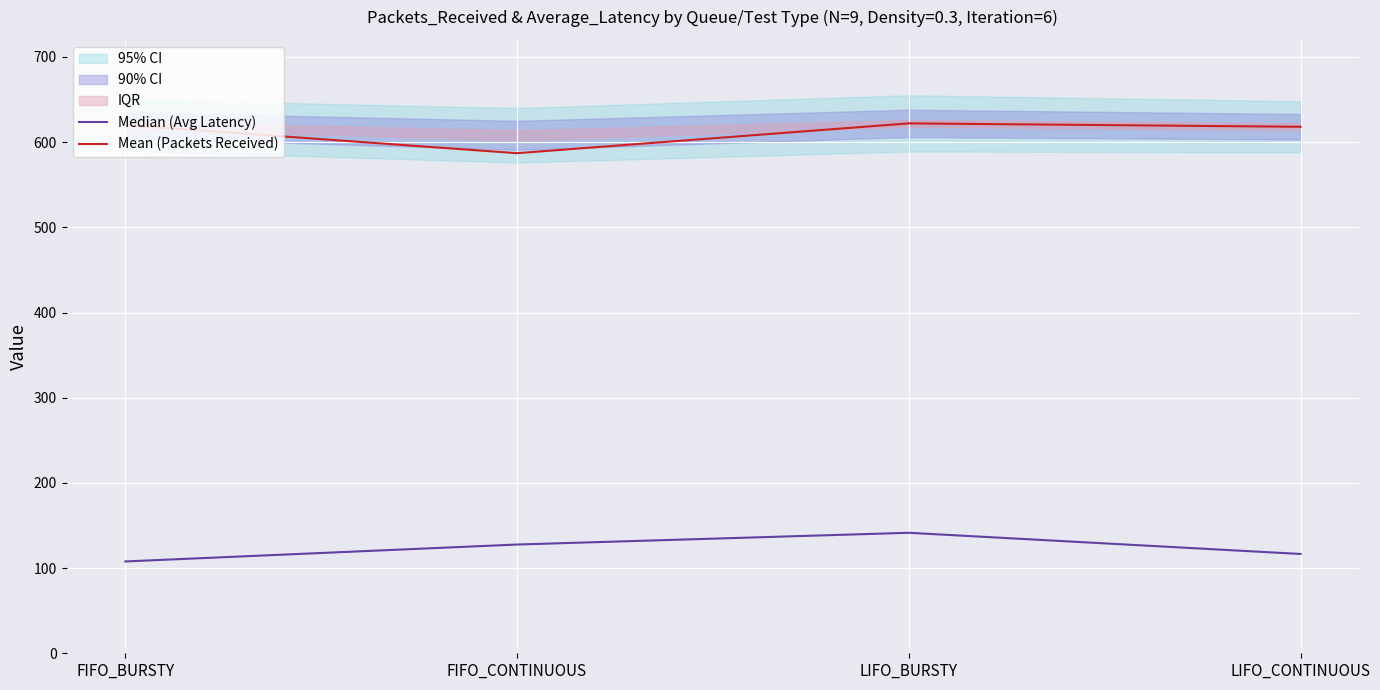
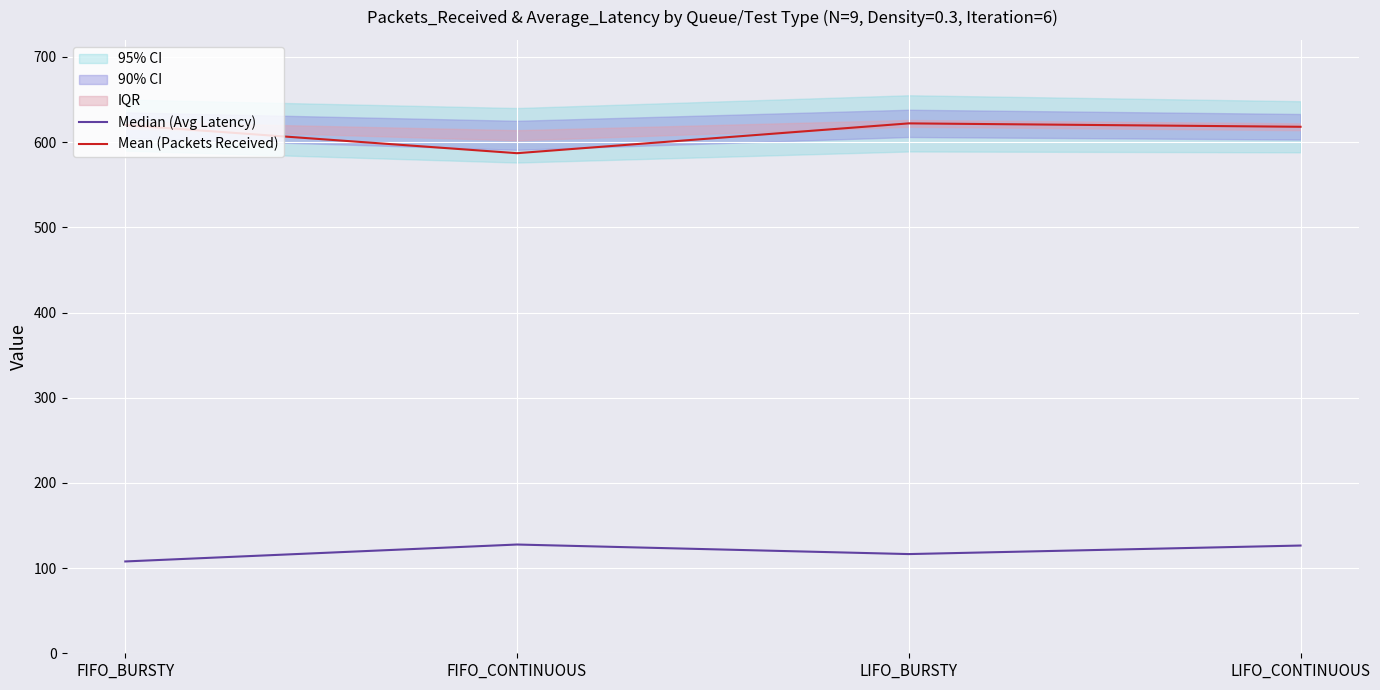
Median (Avg Latency), LIFO_BURSTY: 140 -> 120
Median (Avg Latency), LIFO_CONTINUOUS: 120 -> 130
